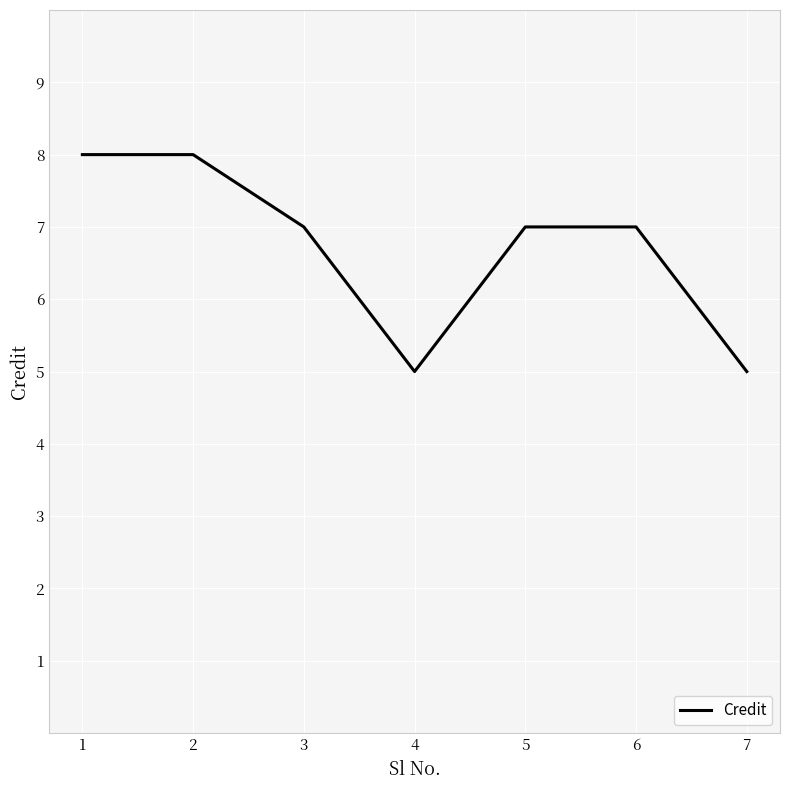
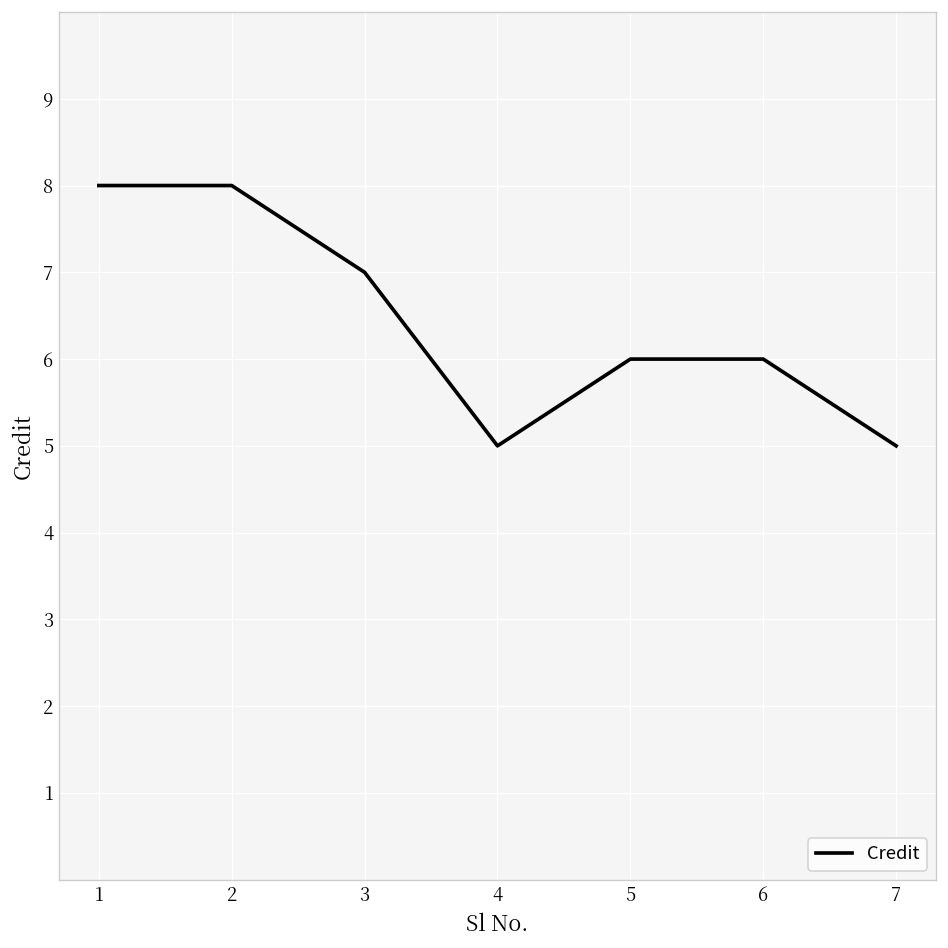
5: 7 -> 6
6: 7 -> 6
